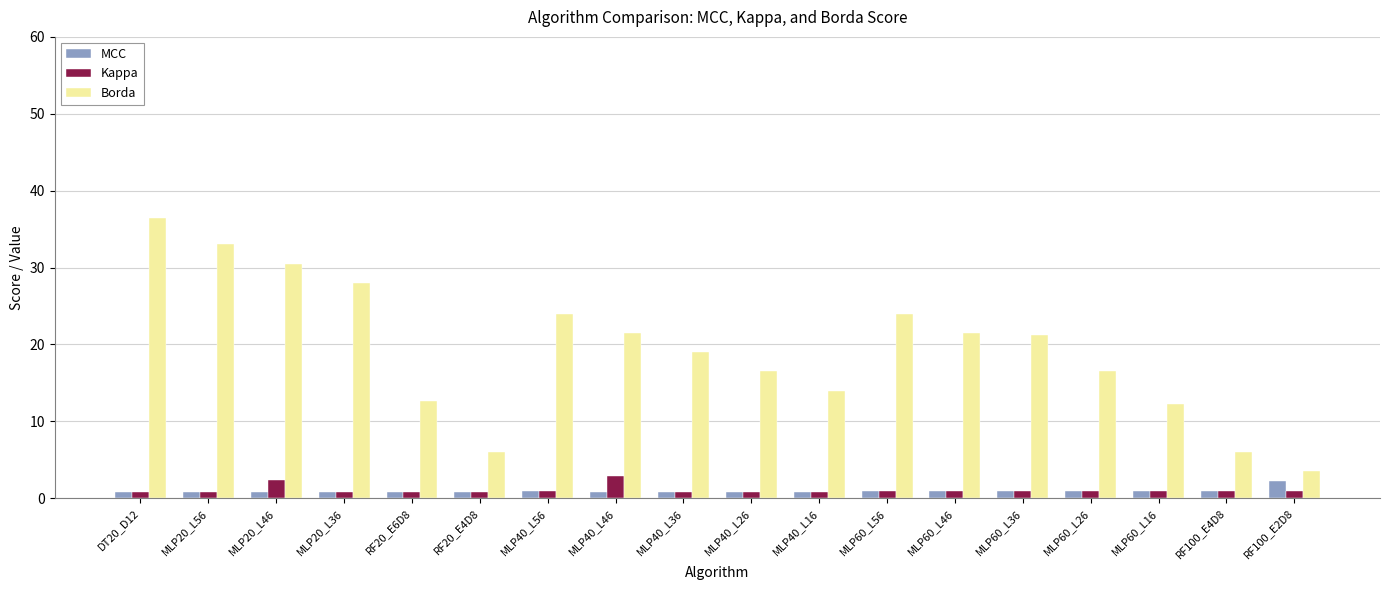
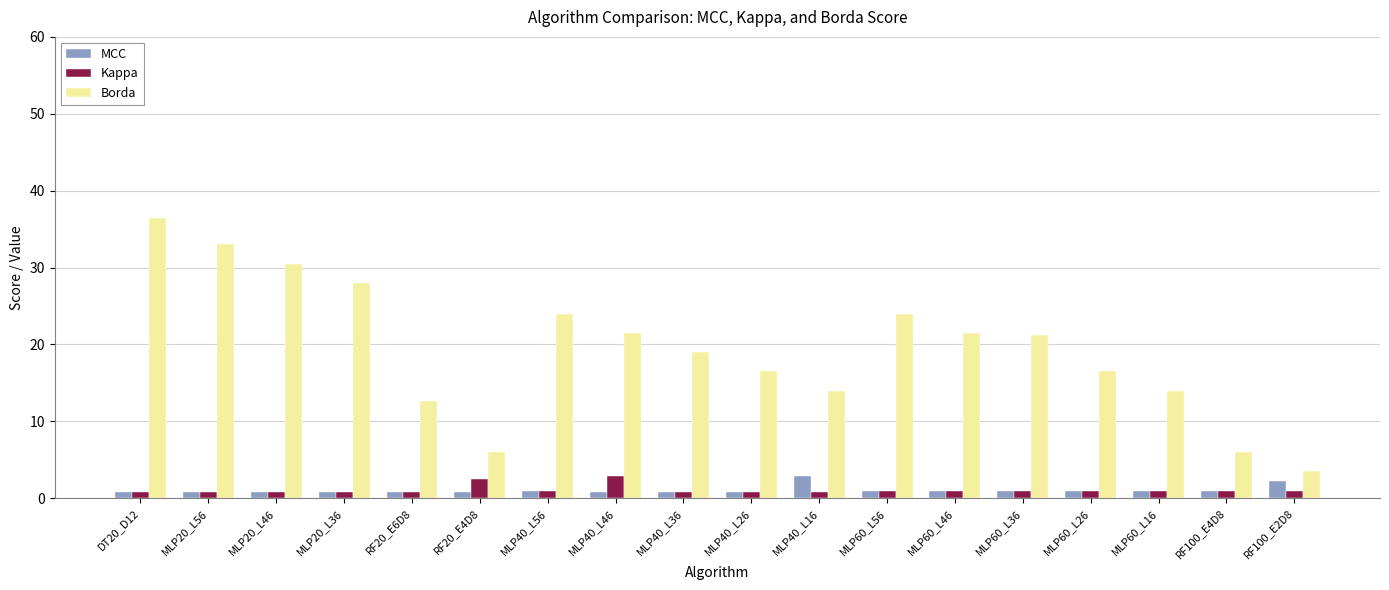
Kappa, MLP20_L46: 2 -> 1
Kappa, RF20_E4D8: 1 -> 2
MCC, MLP40_L16: 1 -> 3
Borda, MLP60_L16: 12 -> 14
